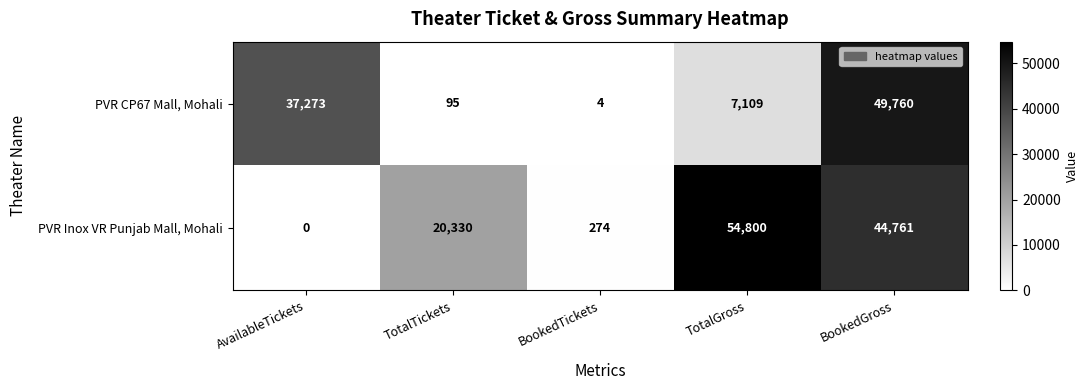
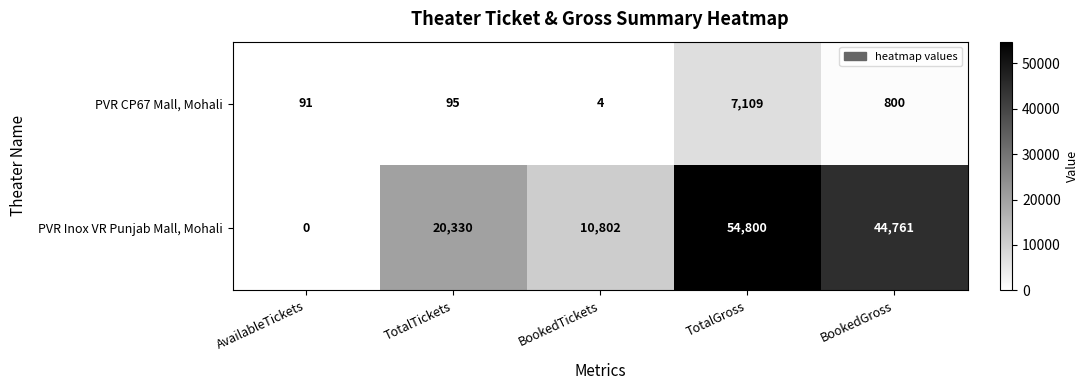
PVR CP67 Mall, Mohali, AvailableTickets: 37,273 -> 91
PVR CP67 Mall, Mohali, BookedGross: 49,760 -> 800
PVR Inox VR Punjab Mall, Mohali, BookedTickets: 274 -> 10,802
